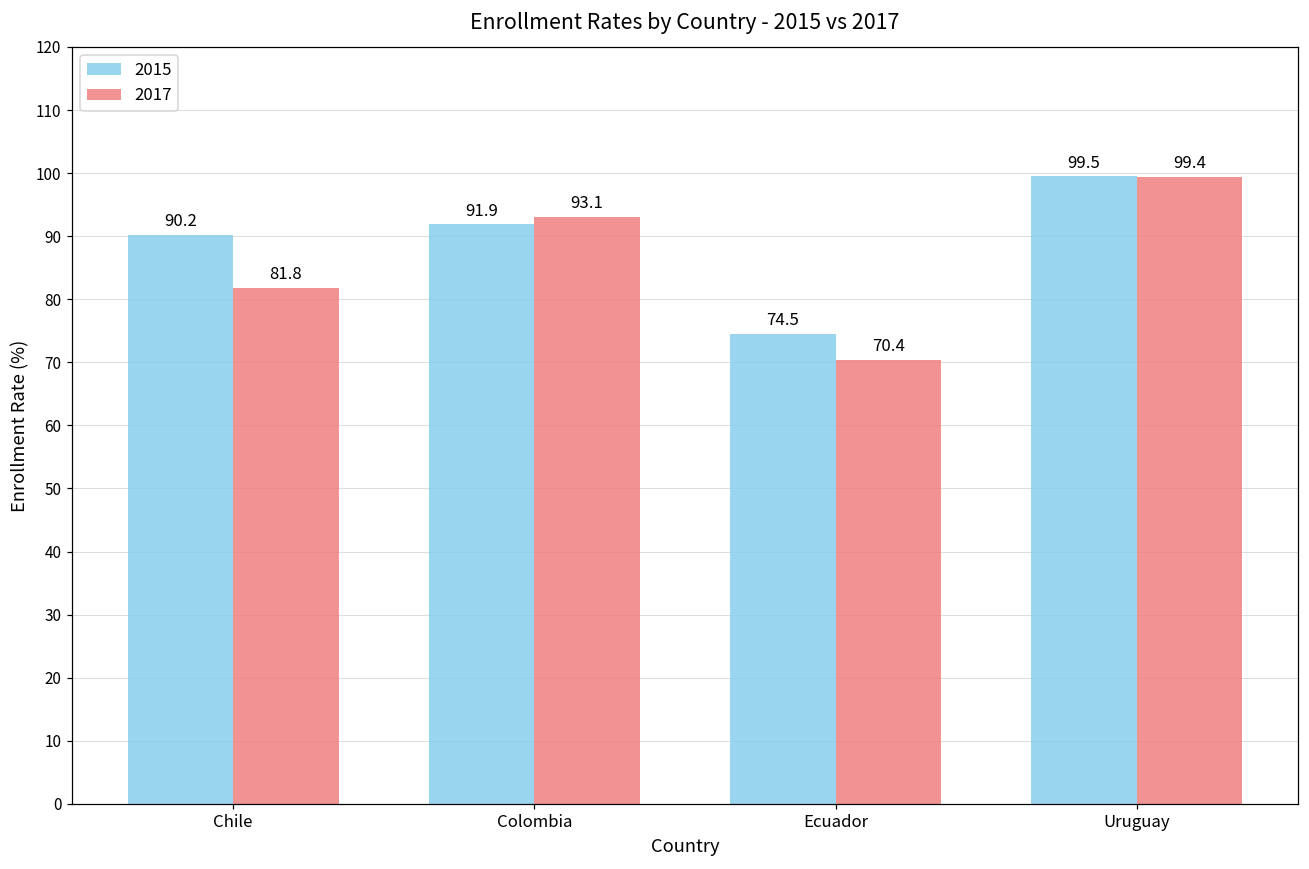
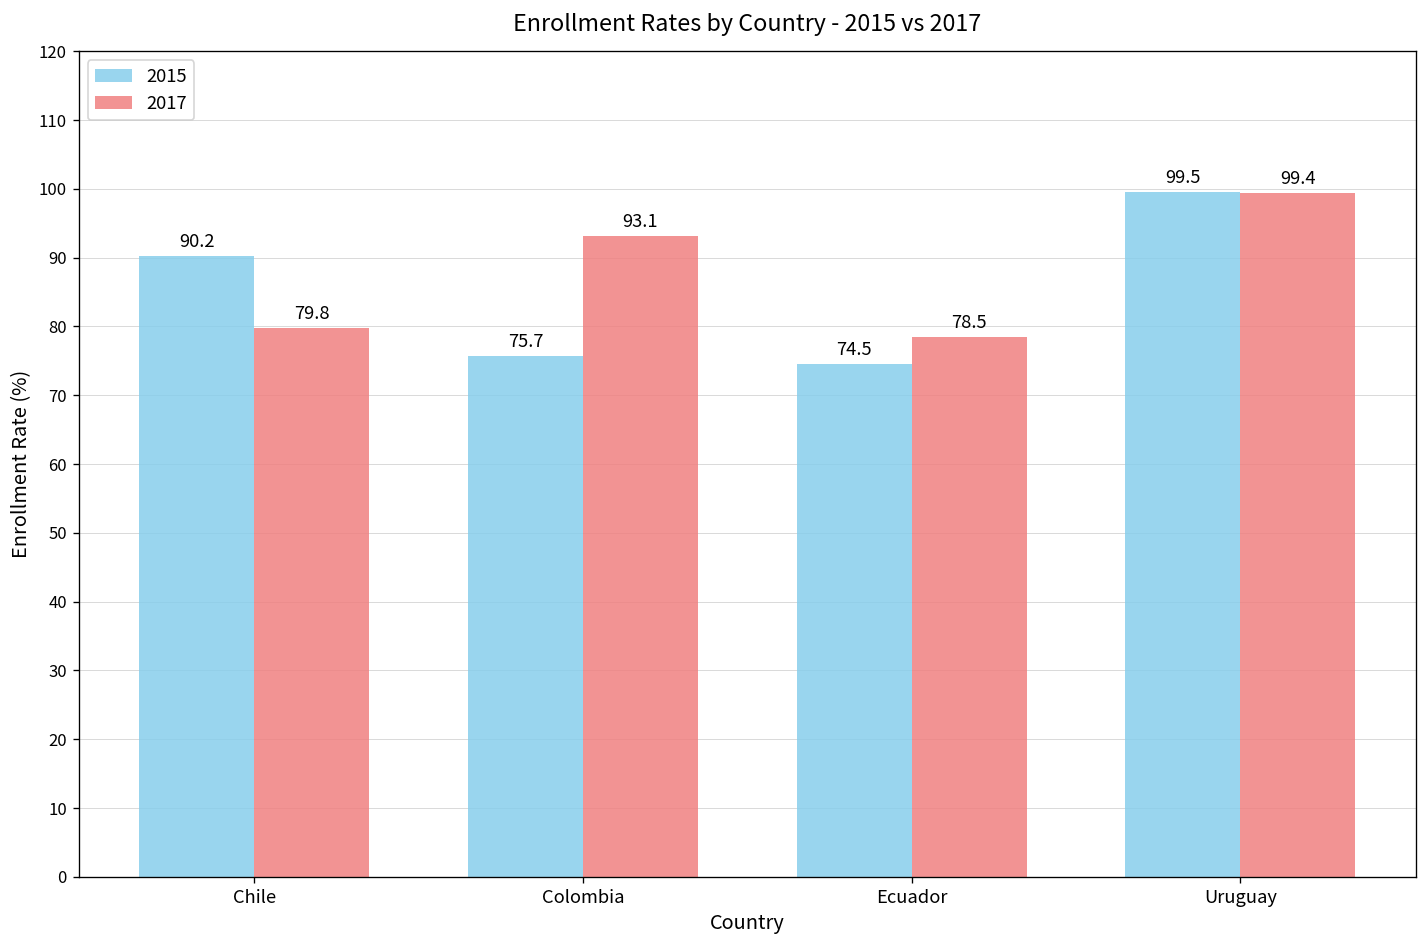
2017, Chile: 81.8 -> 79.8
2015, Colombia: 91.9 -> 75.7
2017, Ecuador: 70.4 -> 78.5
